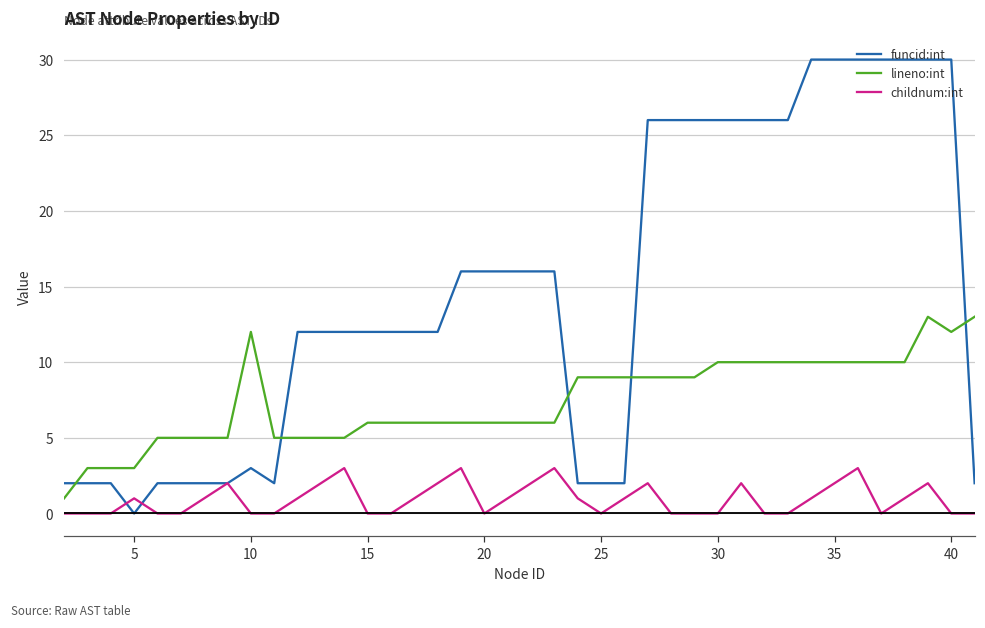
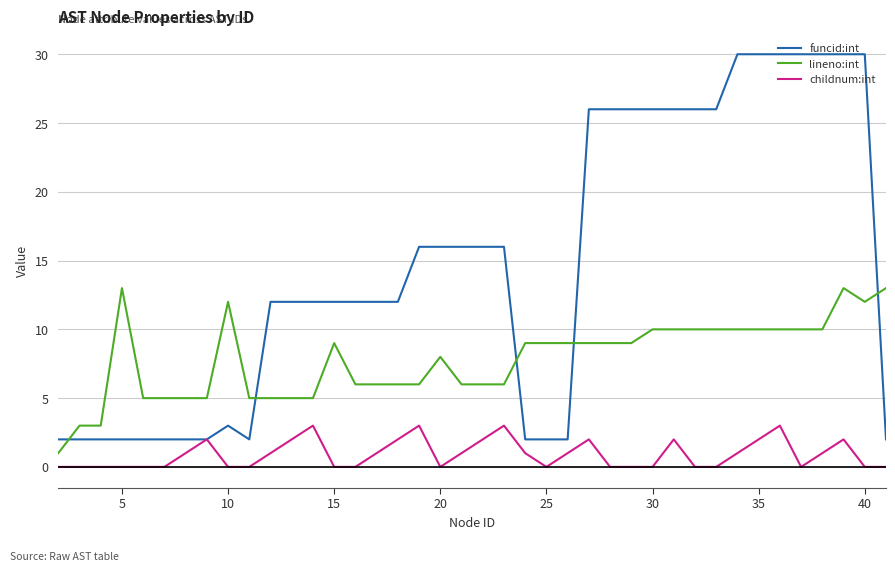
funcid:int, 5: 0 -> 2
lineno:int, 5: 3 -> 13
childnum:int, 5: 1 -> 0
lineno:int, 15: 6 -> 9
lineno:int, 20: 6 -> 8
